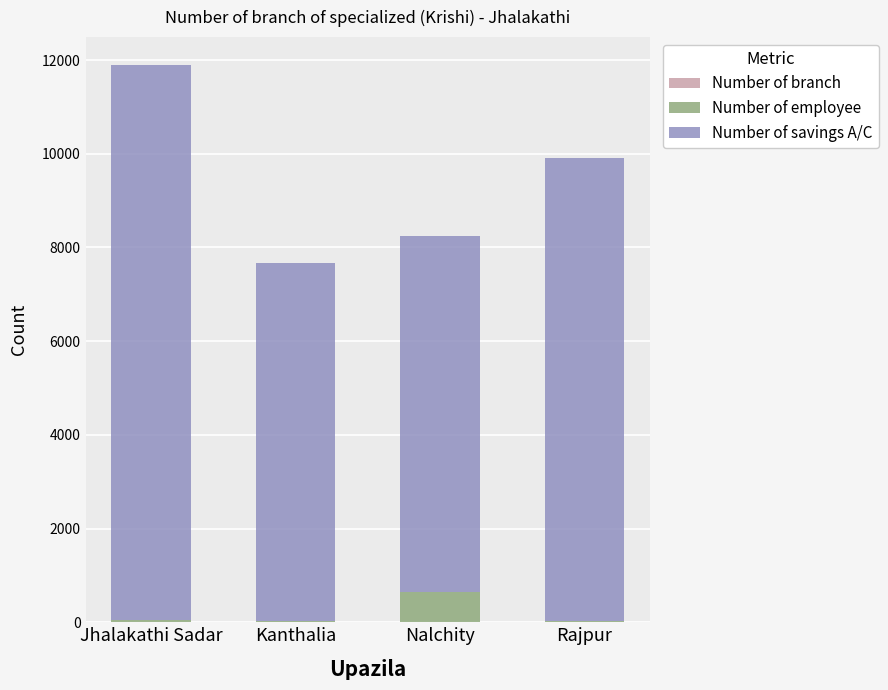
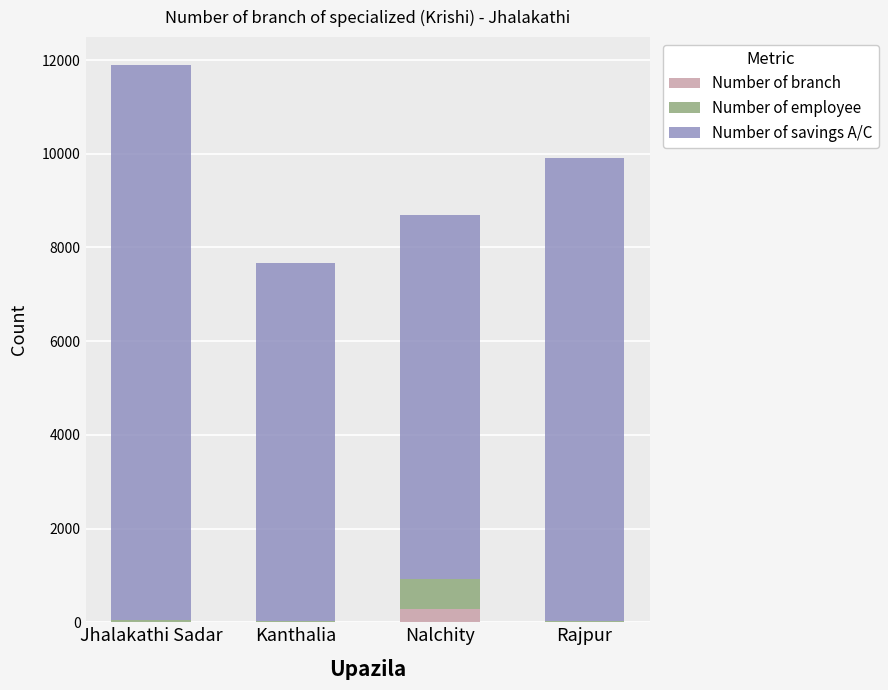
Number of branch, Nalchity: 0 -> 300
Number of savings A/C, Nalchity: 7600 -> 7800
